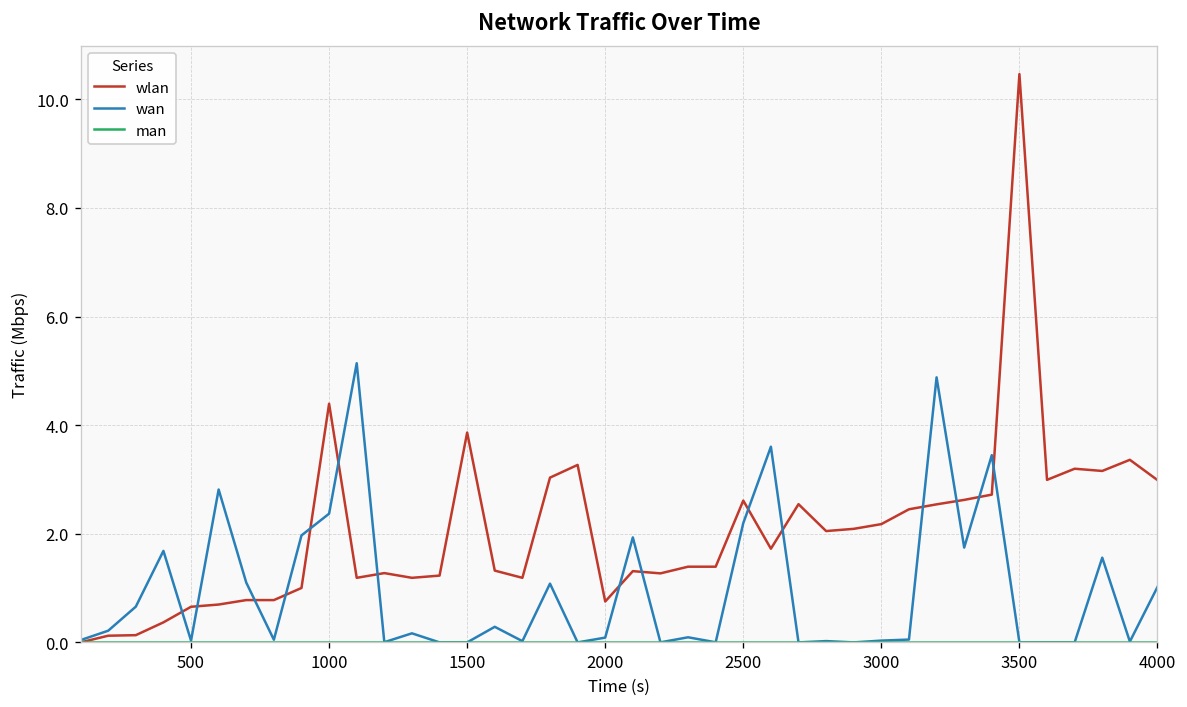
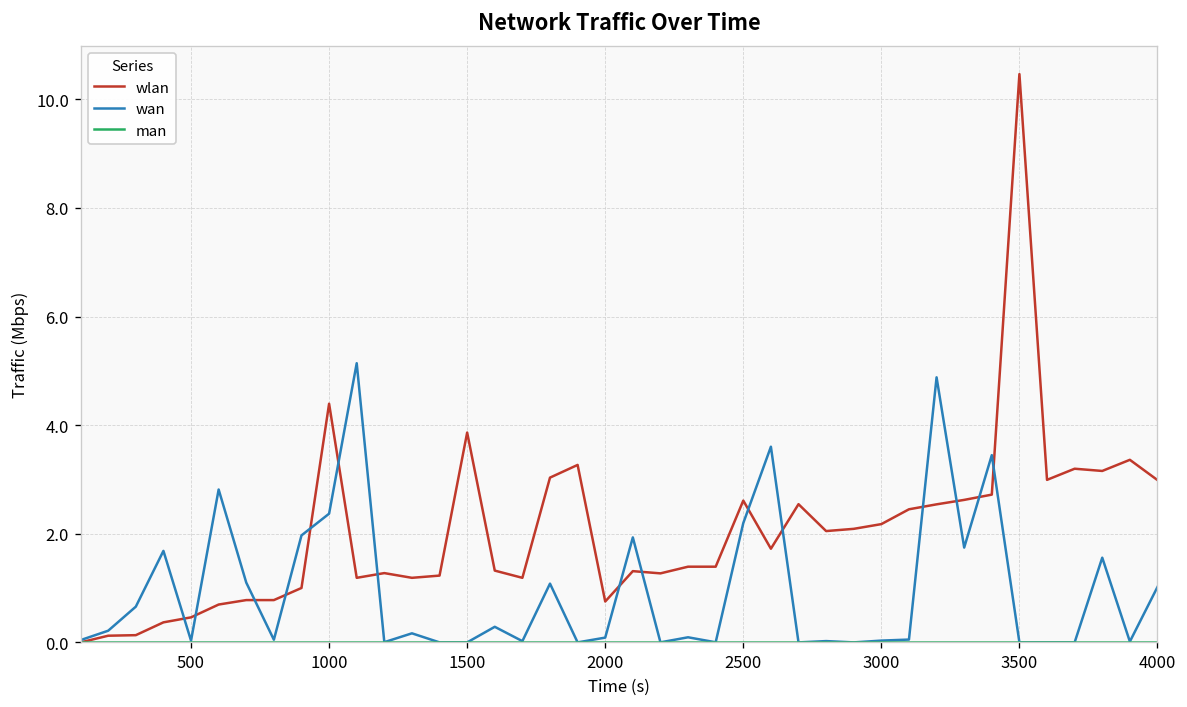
wlan, 500: 0.7 -> 0.5
